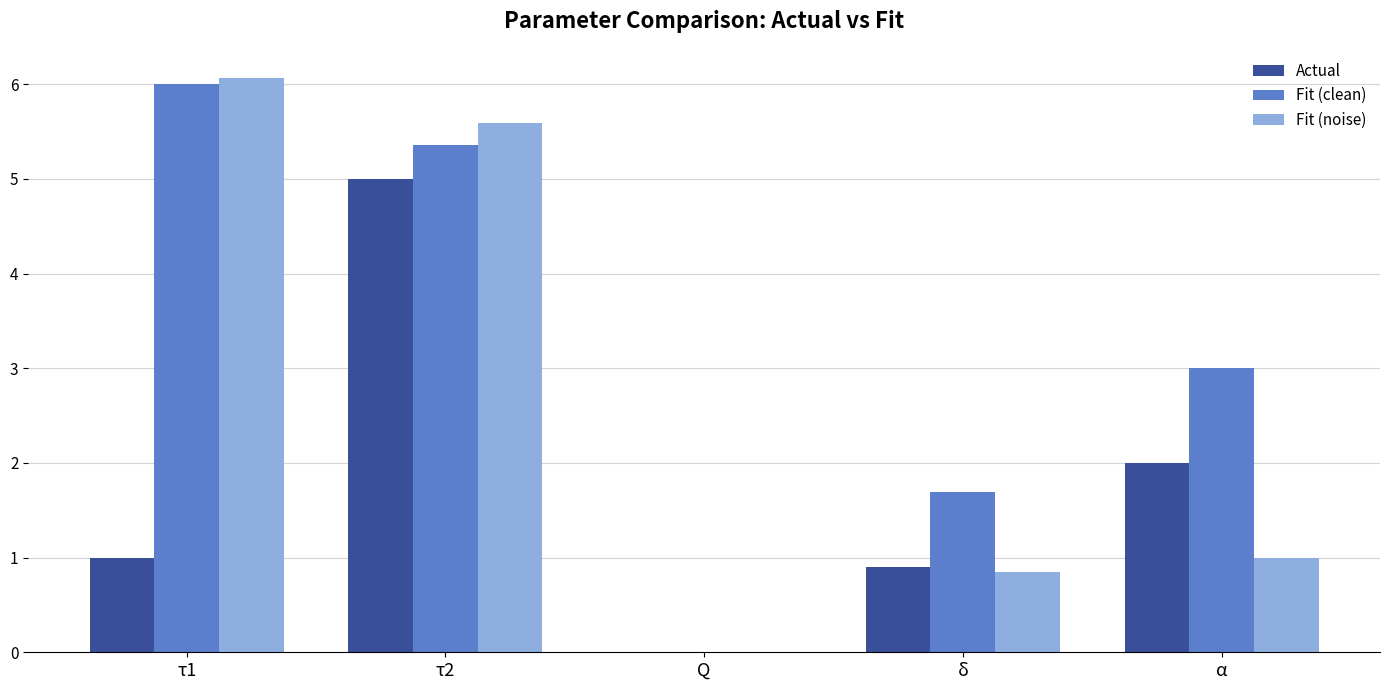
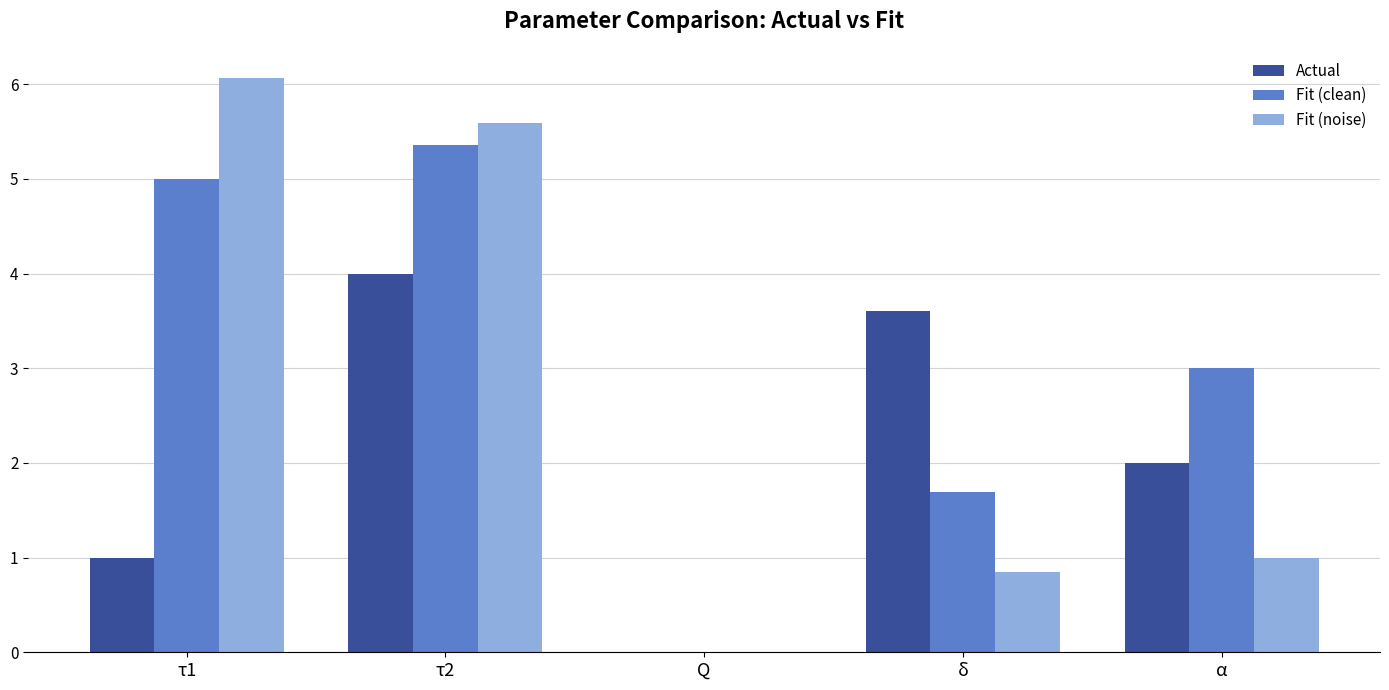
Fit (clean), τ1: 6 -> 5
Actual, τ2: 5 -> 4
Actual, δ: 0.9 -> 3.6
